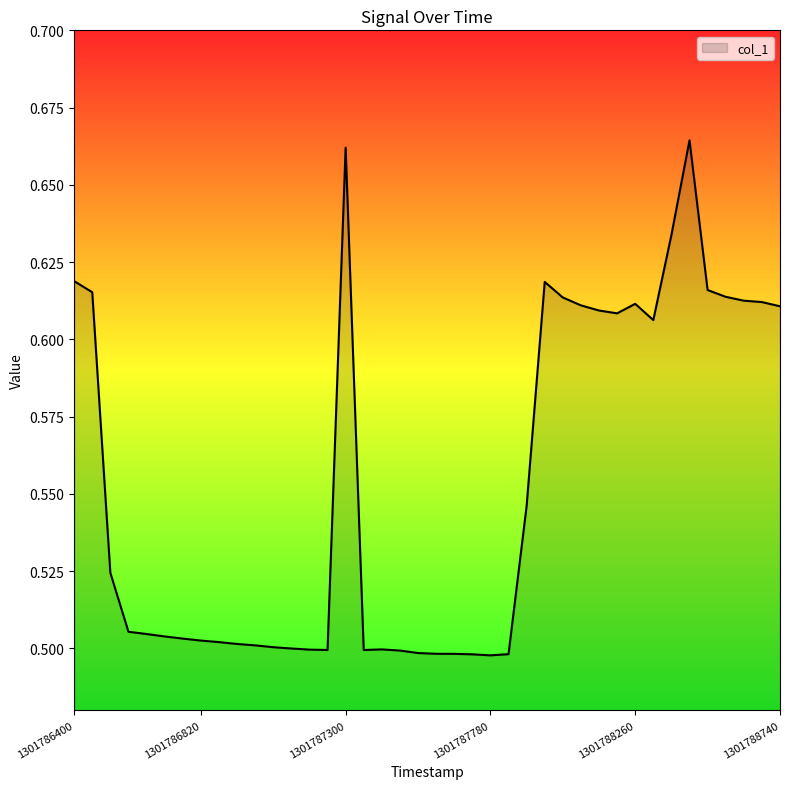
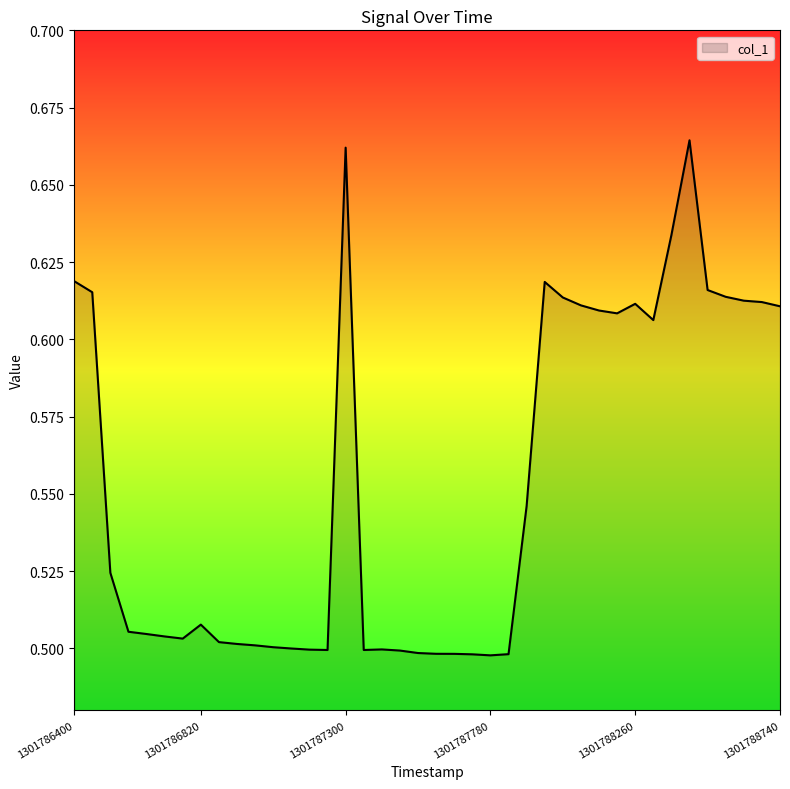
1301786820: 0.503 -> 0.508
